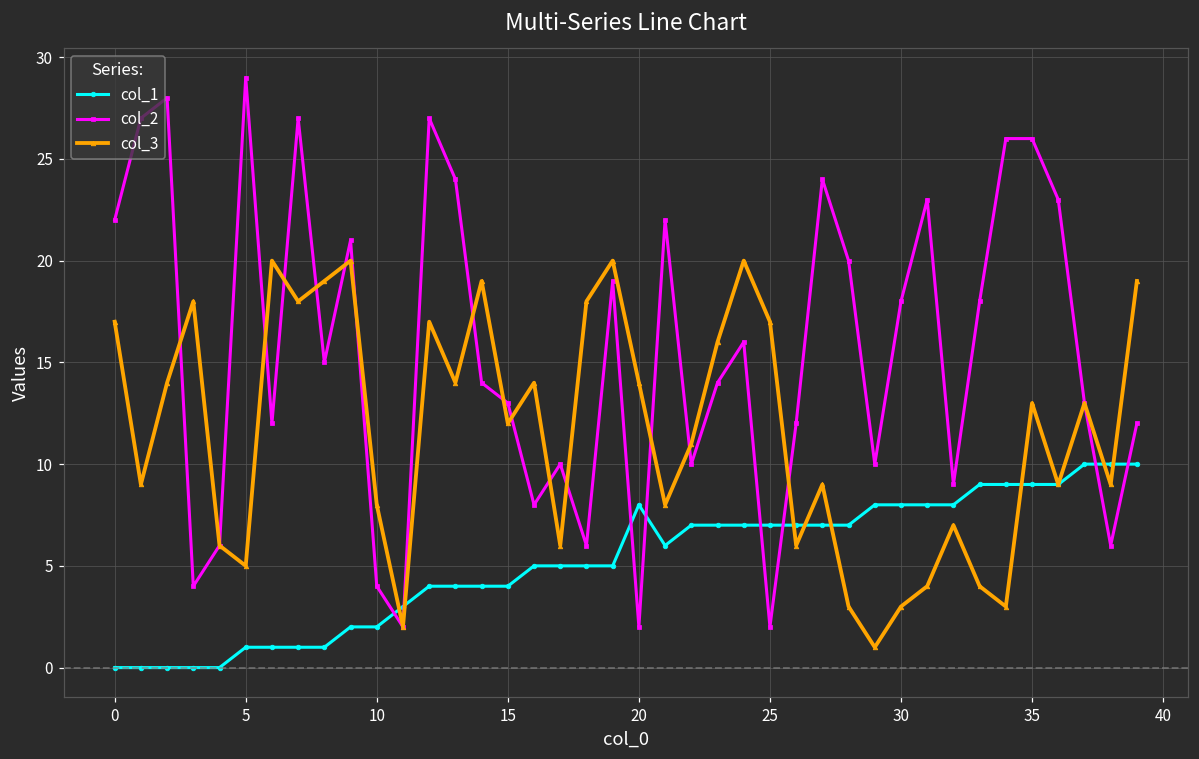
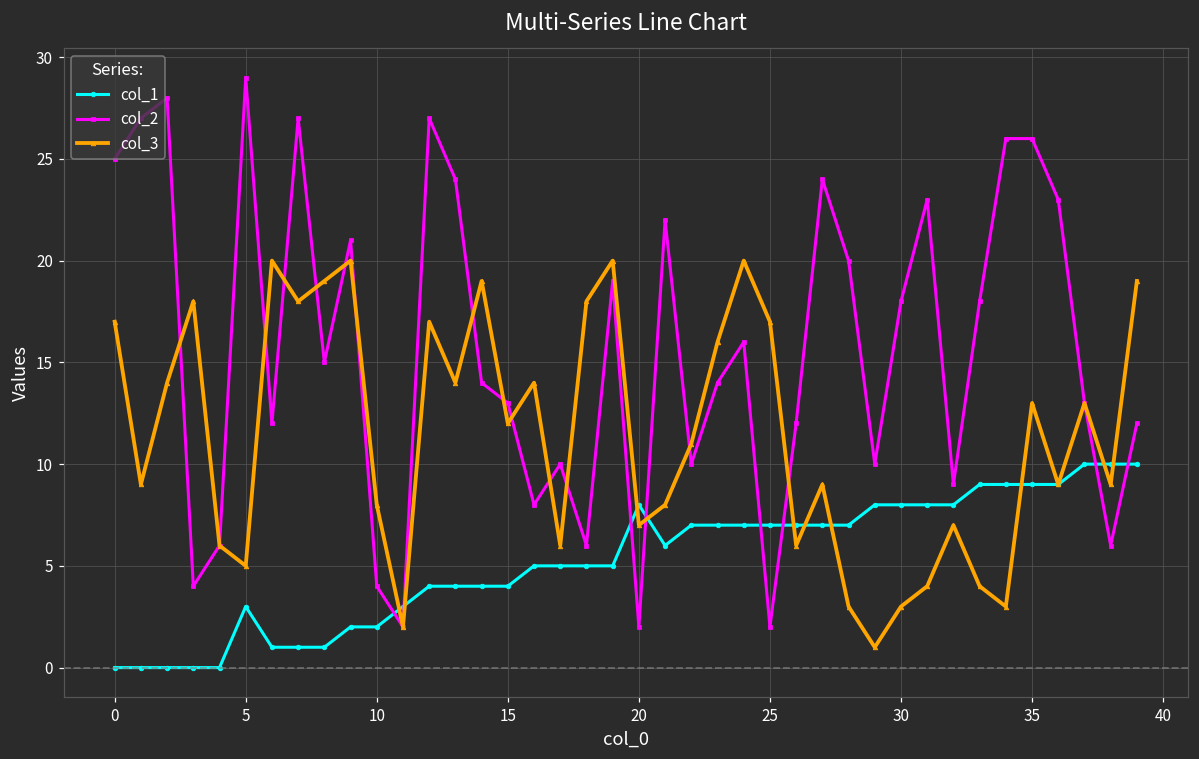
col_2, 0: 22 -> 25
col_1, 5: 1 -> 3
col_3, 20: 14 -> 7
